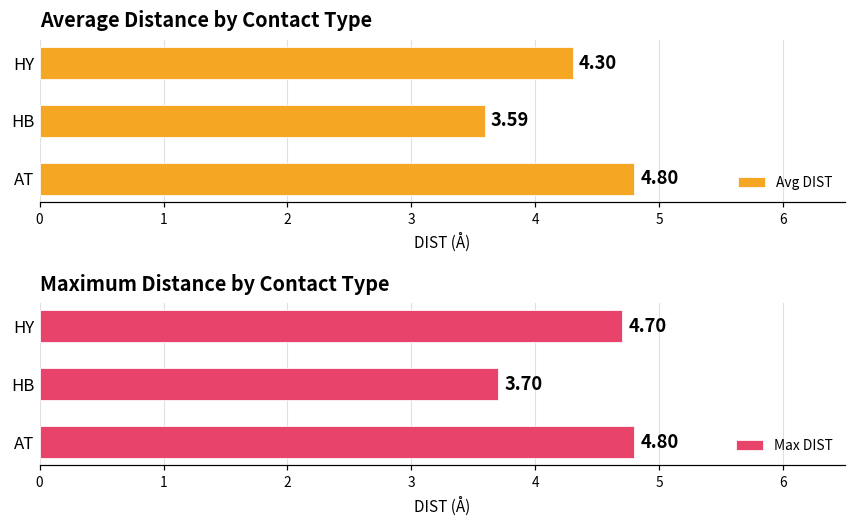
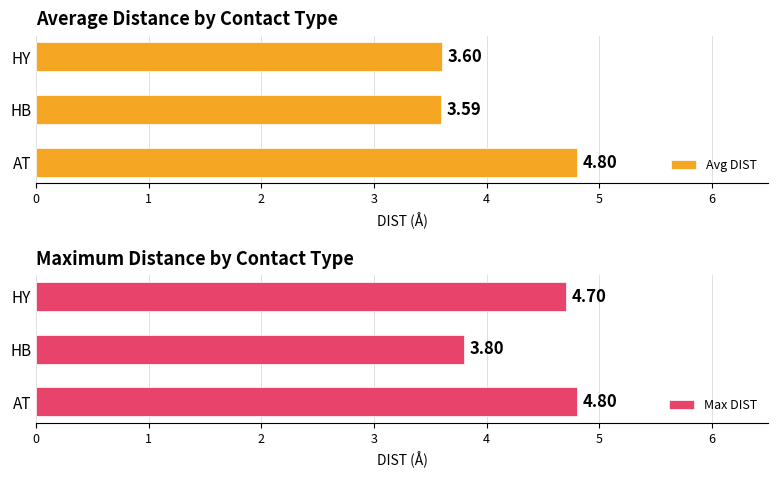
Average Distance by Contact Type, HY: 4.30 -> 3.60
Maximum Distance by Contact Type, HB: 3.70 -> 3.80
